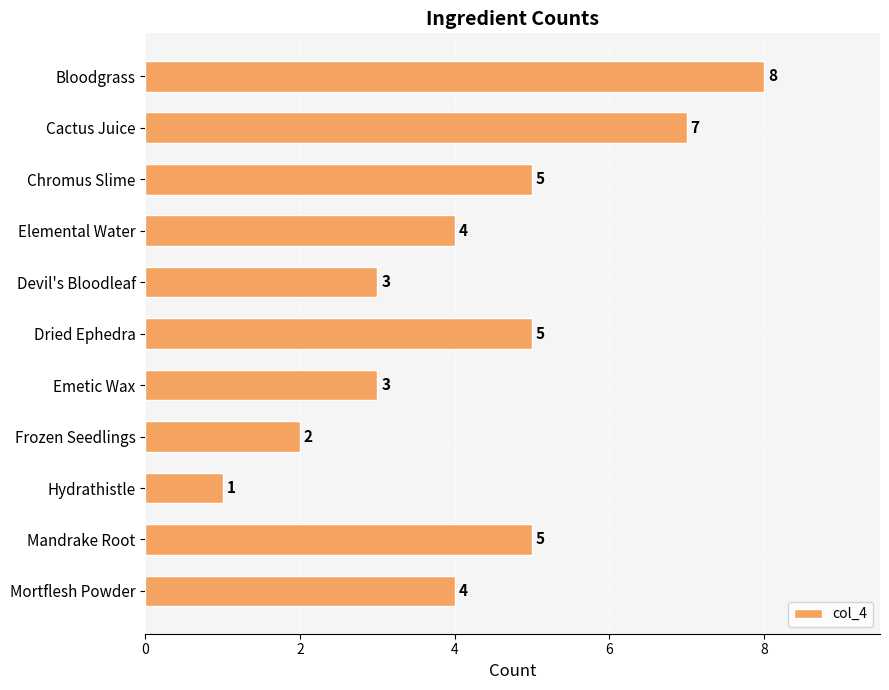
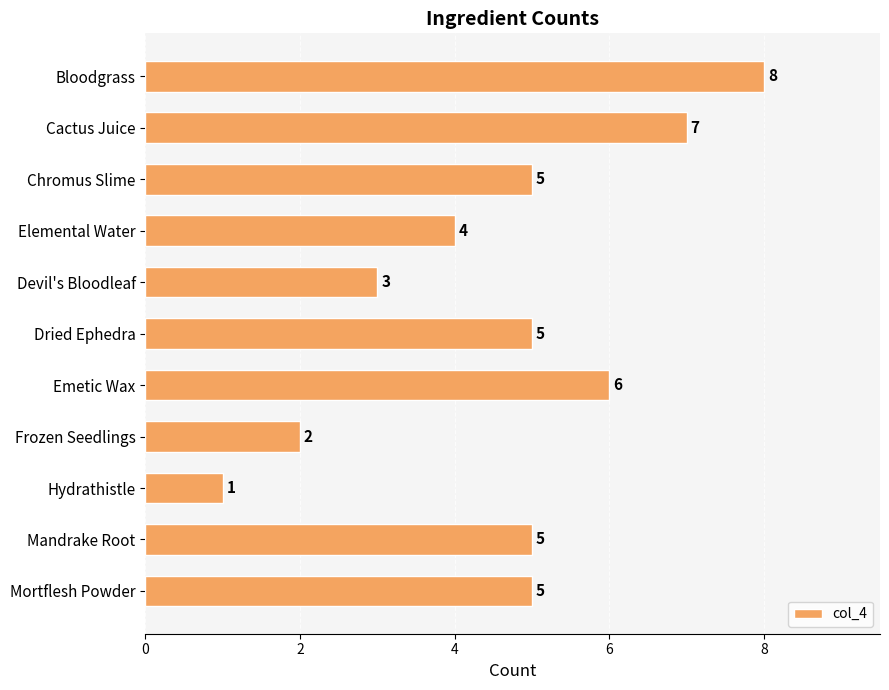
Emetic Wax: 3 -> 6
Mortflesh Powder: 4 -> 5
